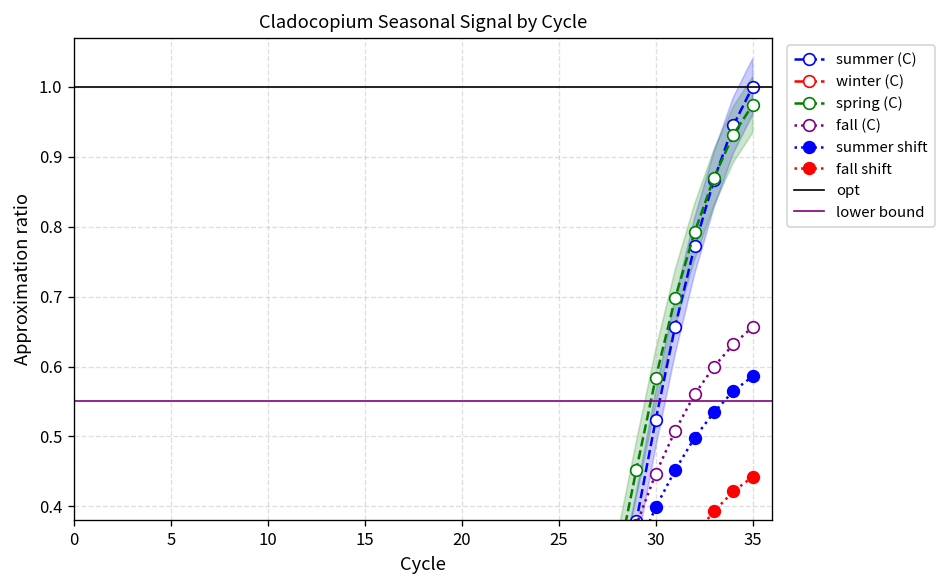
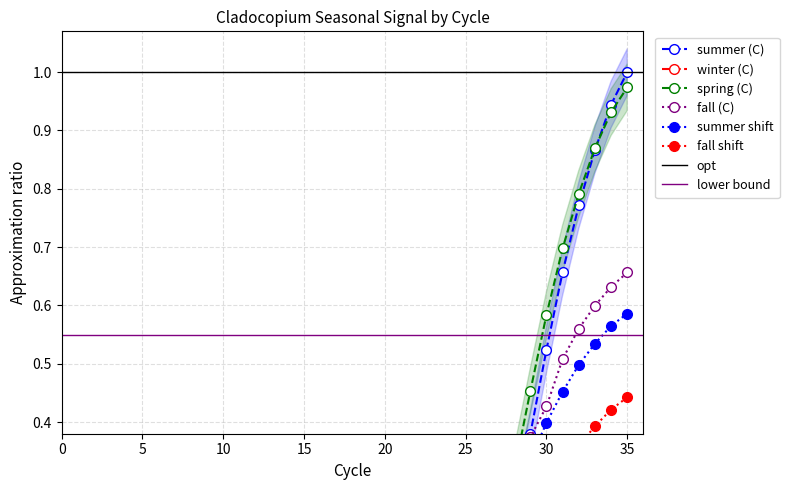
fall (C), 30: 0.45 -> 0.43
